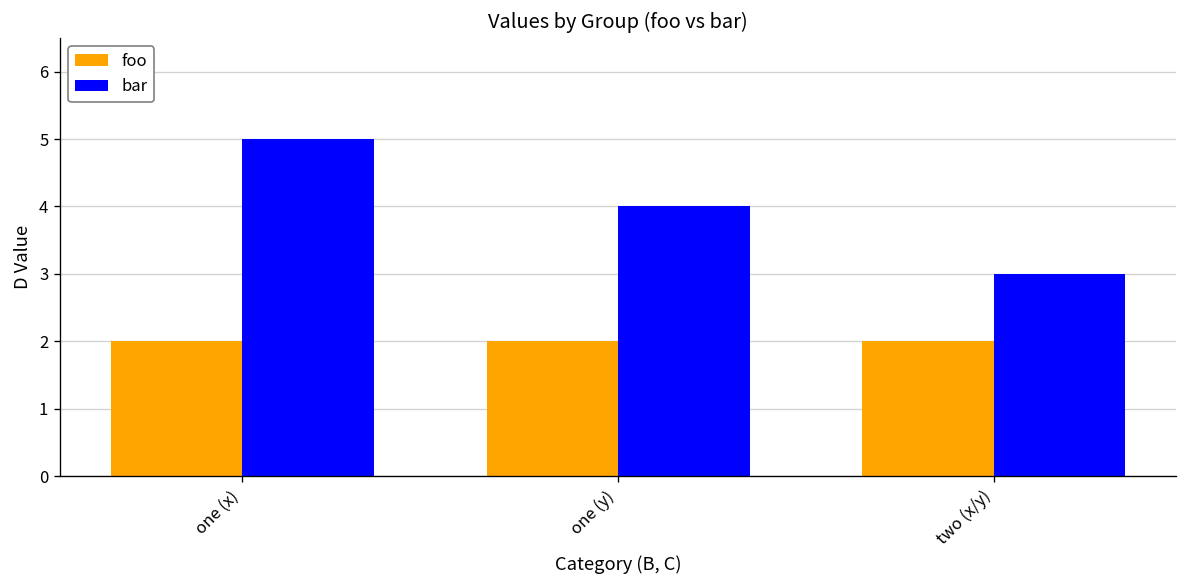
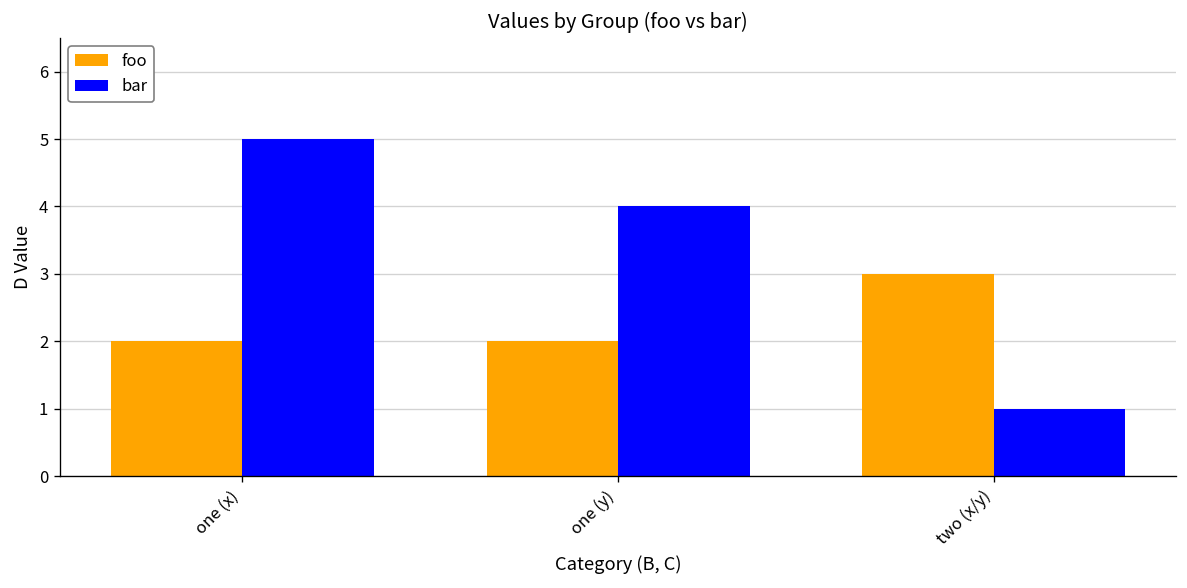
foo, two (x/y): 2 -> 3
bar, two (x/y): 3 -> 1
